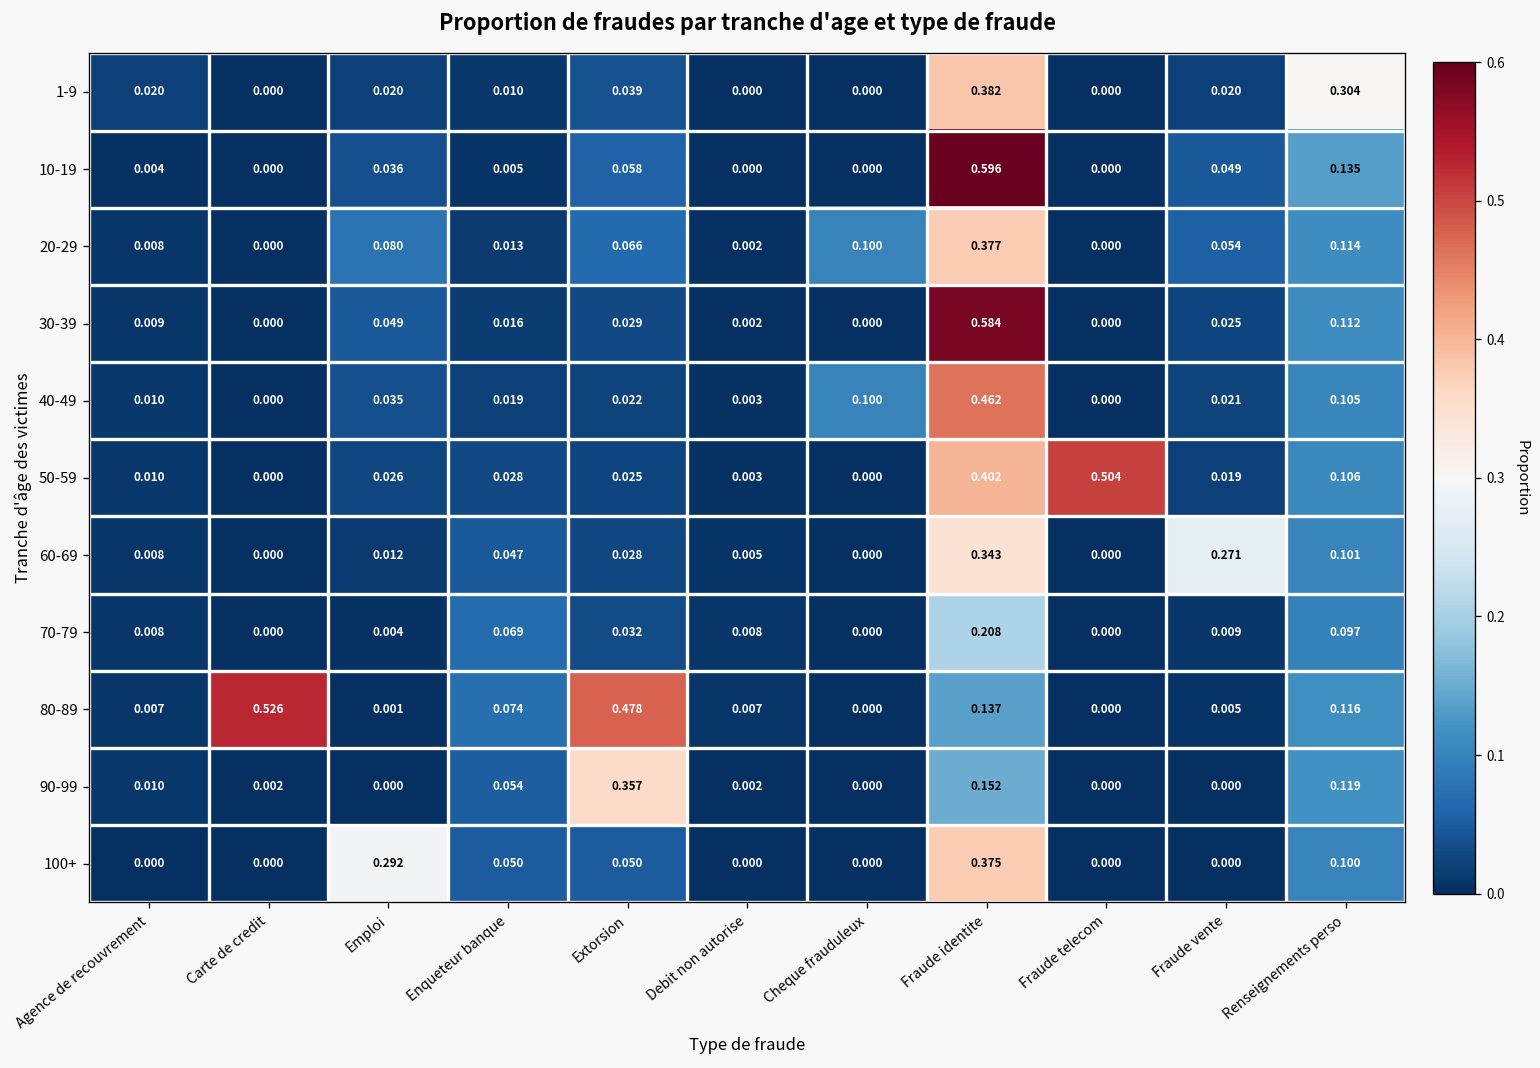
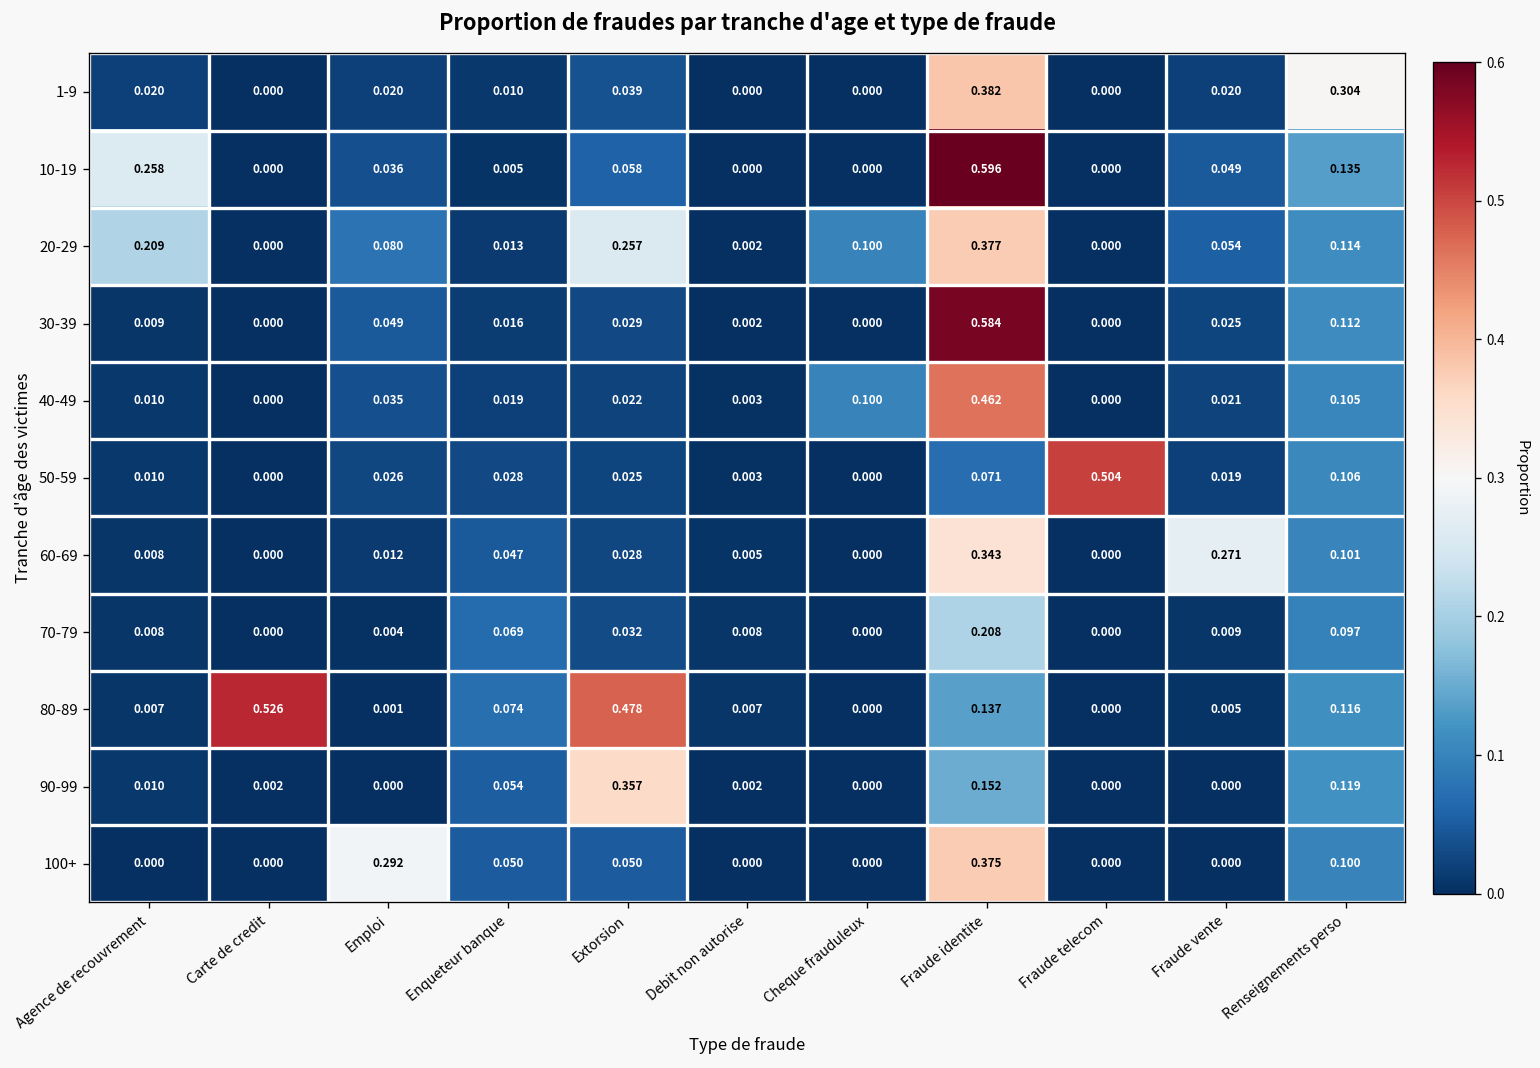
10-19, Agence de recouvrement: 0.004 -> 0.258
20-29, Agence de recouvrement: 0.008 -> 0.209
20-29, Extorsion: 0.066 -> 0.257
50-59, Fraude identite: 0.402 -> 0.071
